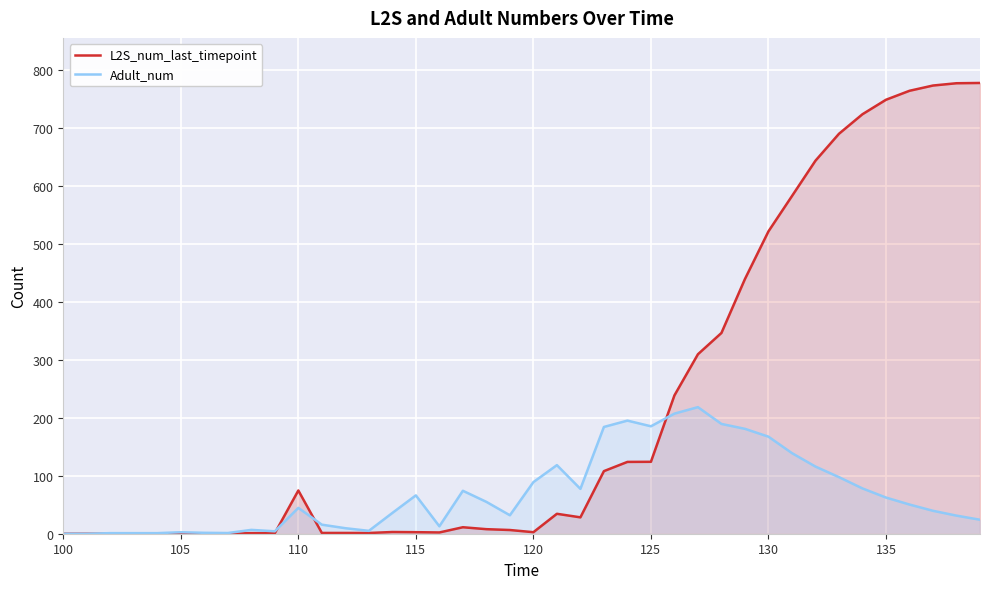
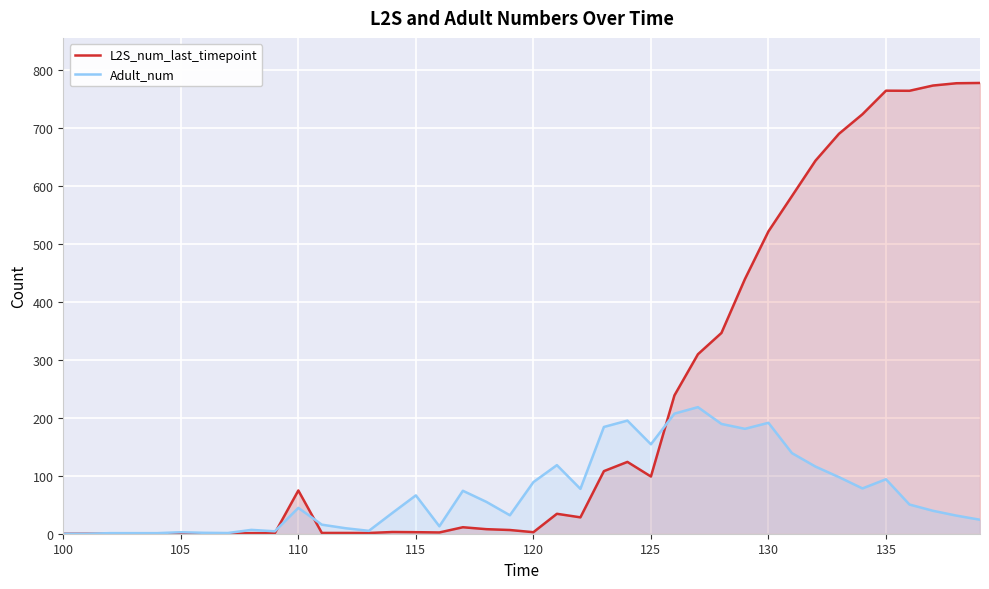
L2S_num_last_timepoint, 125: 120 -> 100
Adult_num, 125: 190 -> 150
Adult_num, 130: 170 -> 190
L2S_num_last_timepoint, 135: 750 -> 760
Adult_num, 135: 60 -> 90
